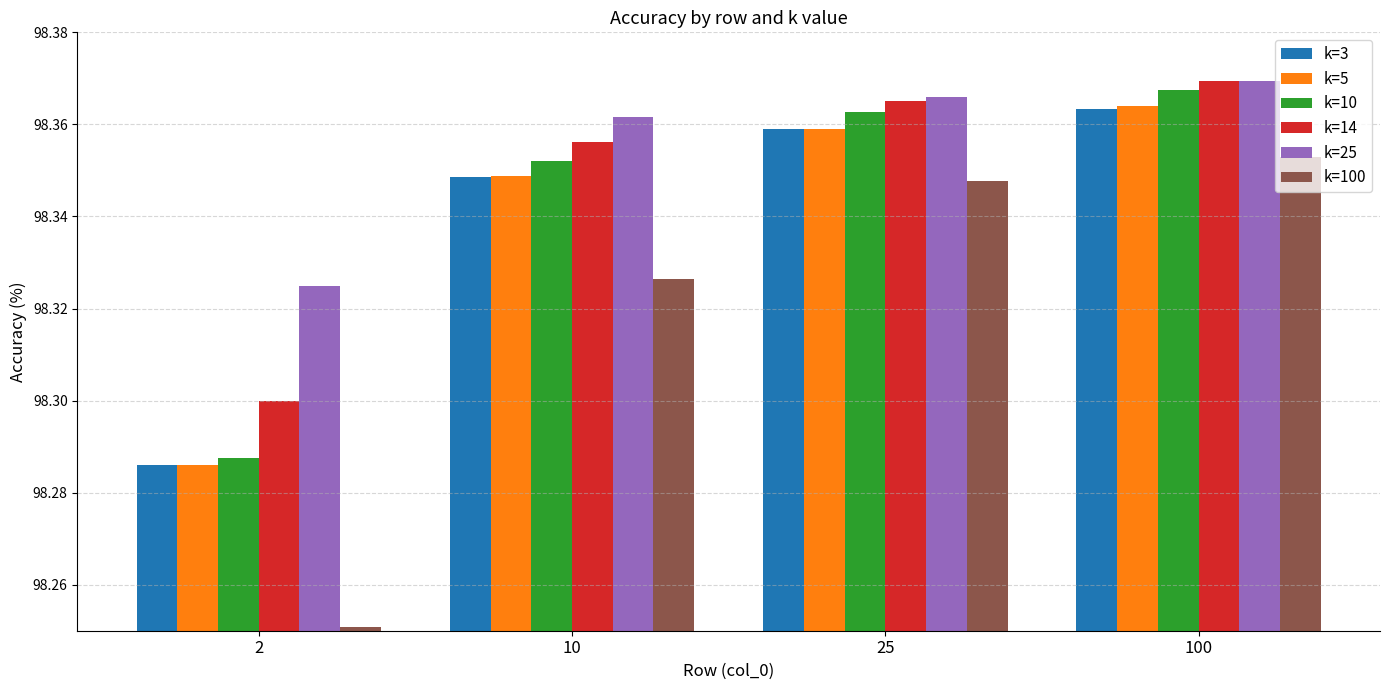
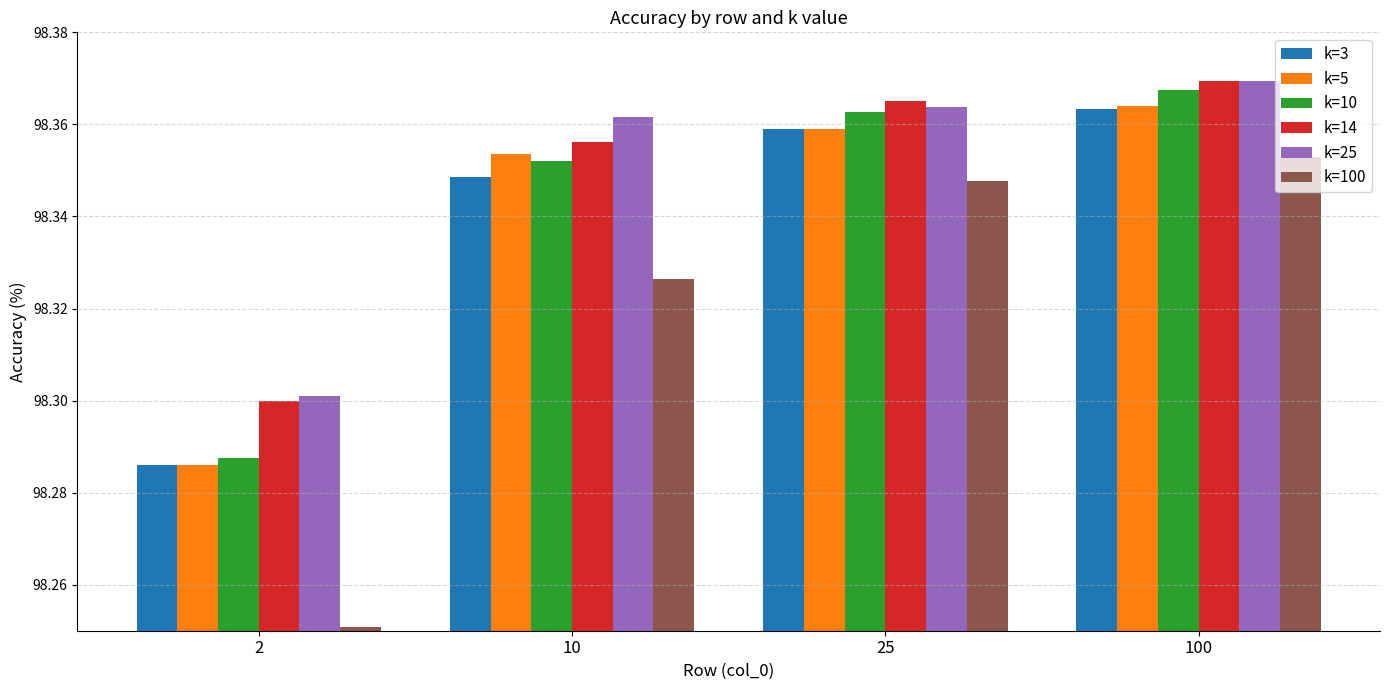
k=25, 2: 98.325 -> 98.301
k=5, 10: 98.349 -> 98.354
k=25, 25: 98.366 -> 98.364
